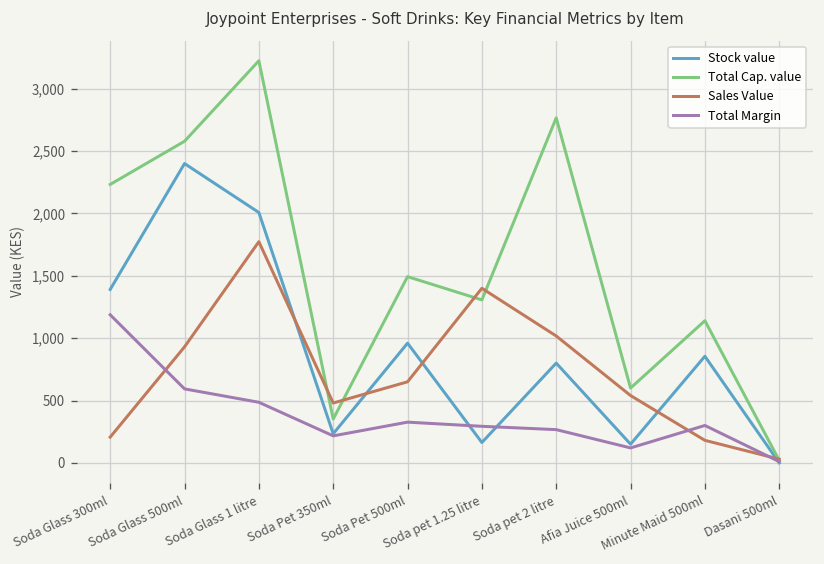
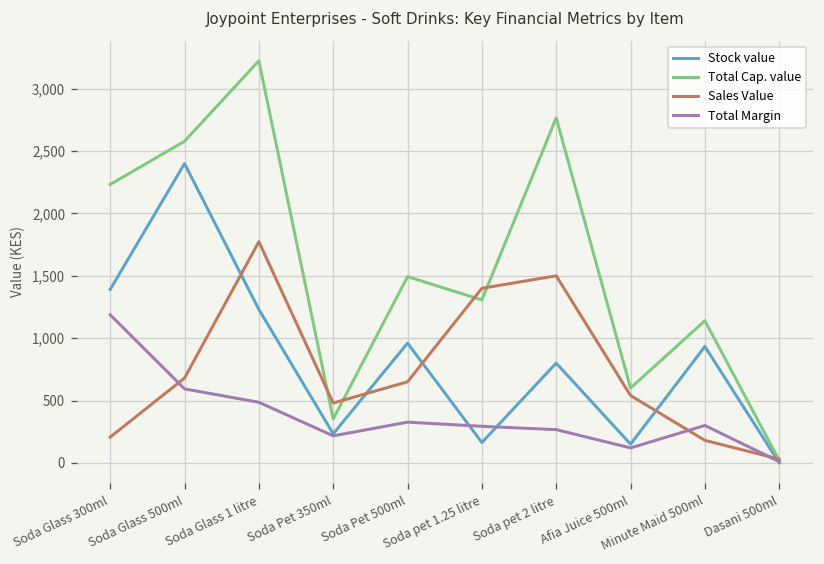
Sales Value, Soda Glass 500ml: 930 -> 680
Stock value, Soda Glass 1 litre: 2,010 -> 1,230
Sales Value, Soda pet 2 litre: 1,020 -> 1,500
Stock value, Minute Maid 500ml: 860 -> 930
